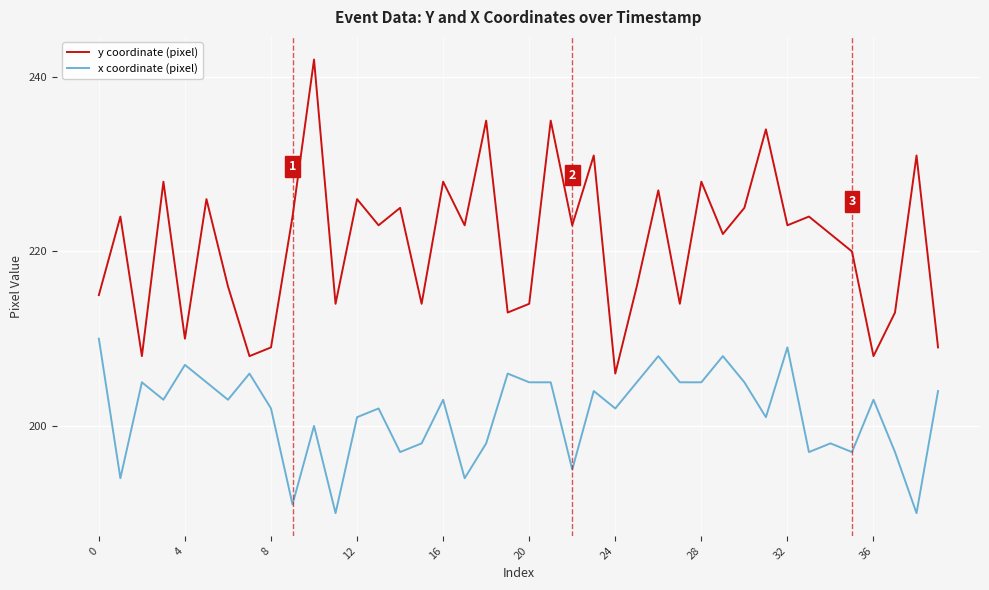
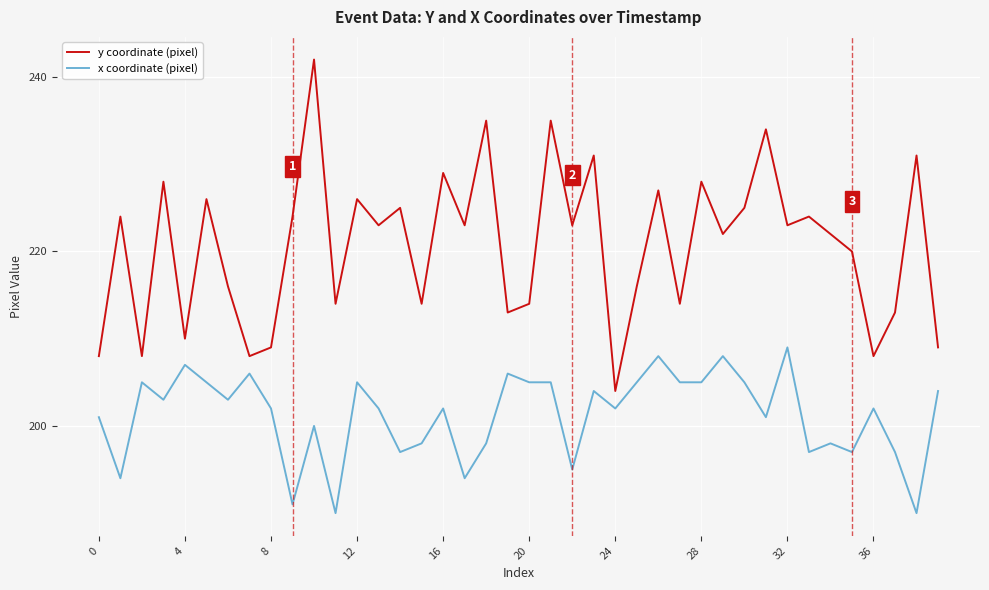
y coordinate (pixel), 0: 215 -> 208
x coordinate (pixel), 0: 210 -> 201
x coordinate (pixel), 12: 201 -> 205
y coordinate (pixel), 16: 228 -> 229
x coordinate (pixel), 16: 203 -> 202
y coordinate (pixel), 24: 206 -> 204
x coordinate (pixel), 36: 203 -> 202
